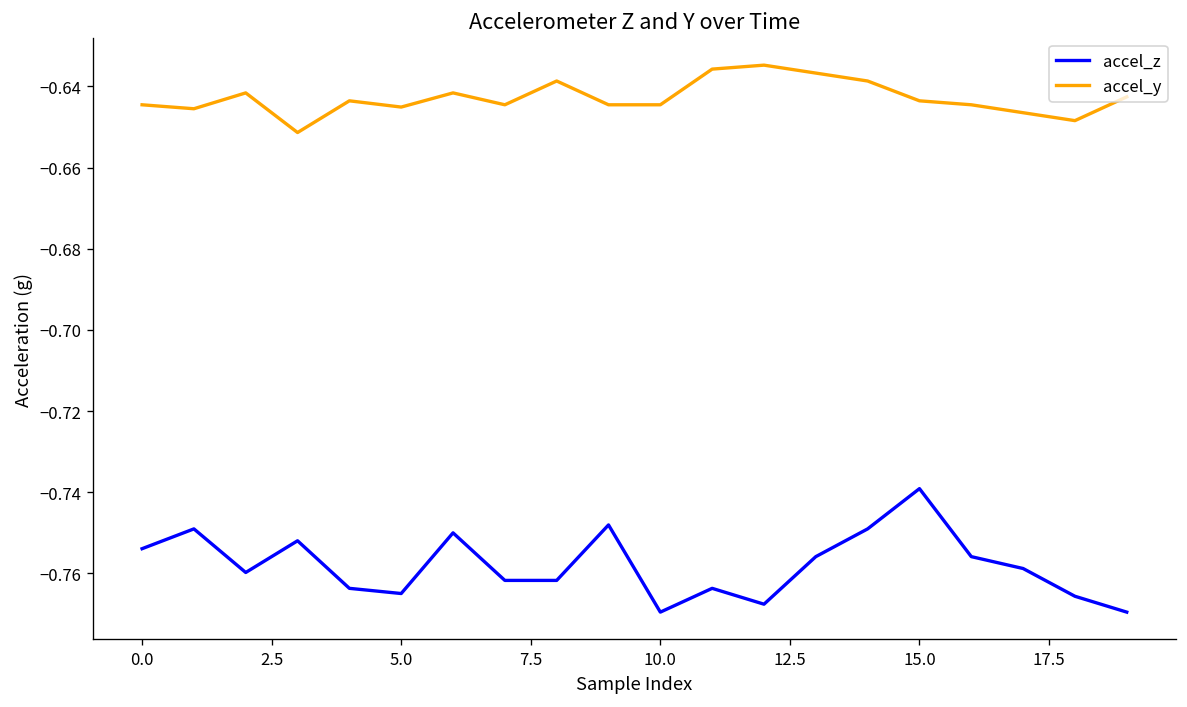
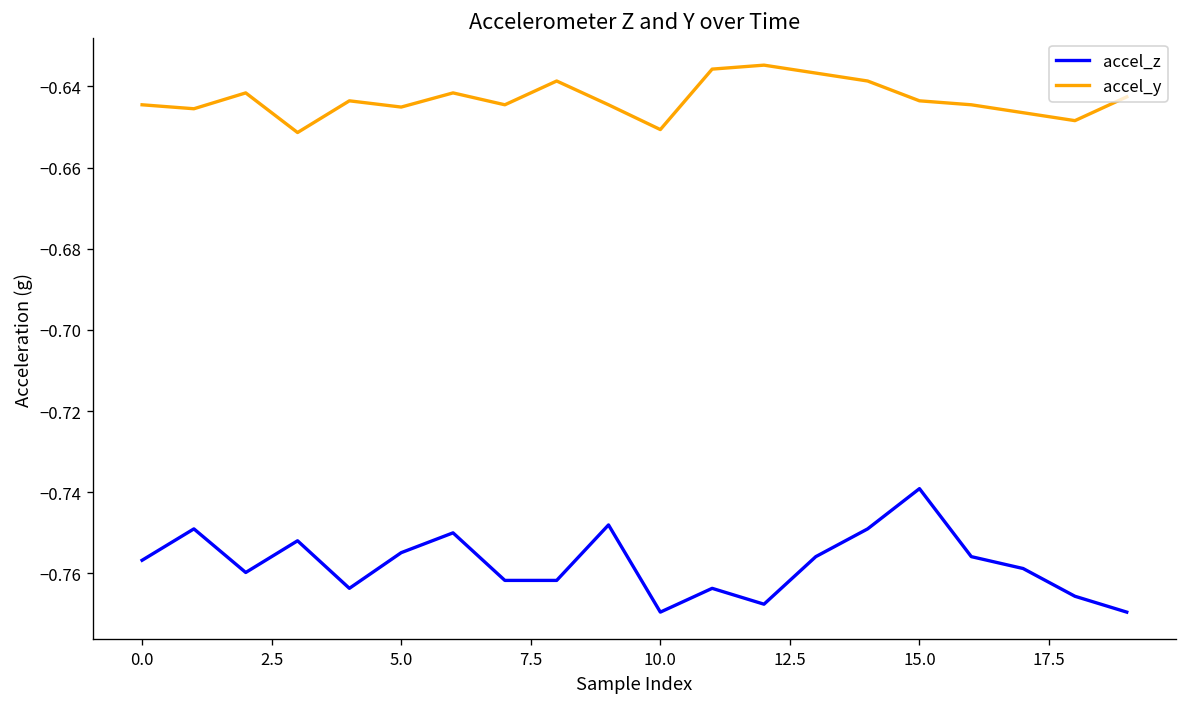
accel_z, 0.0: -0.754 -> -0.757
accel_z, 5.0: -0.765 -> -0.755
accel_y, 10.0: -0.645 -> -0.651
